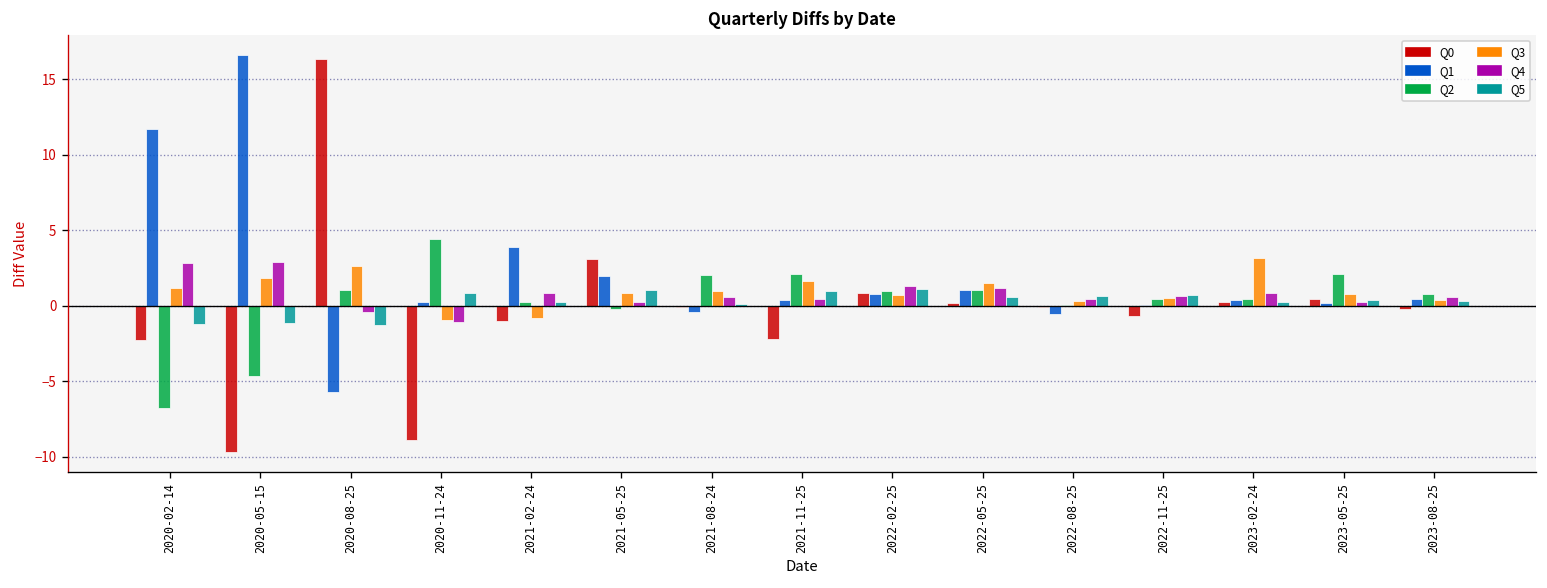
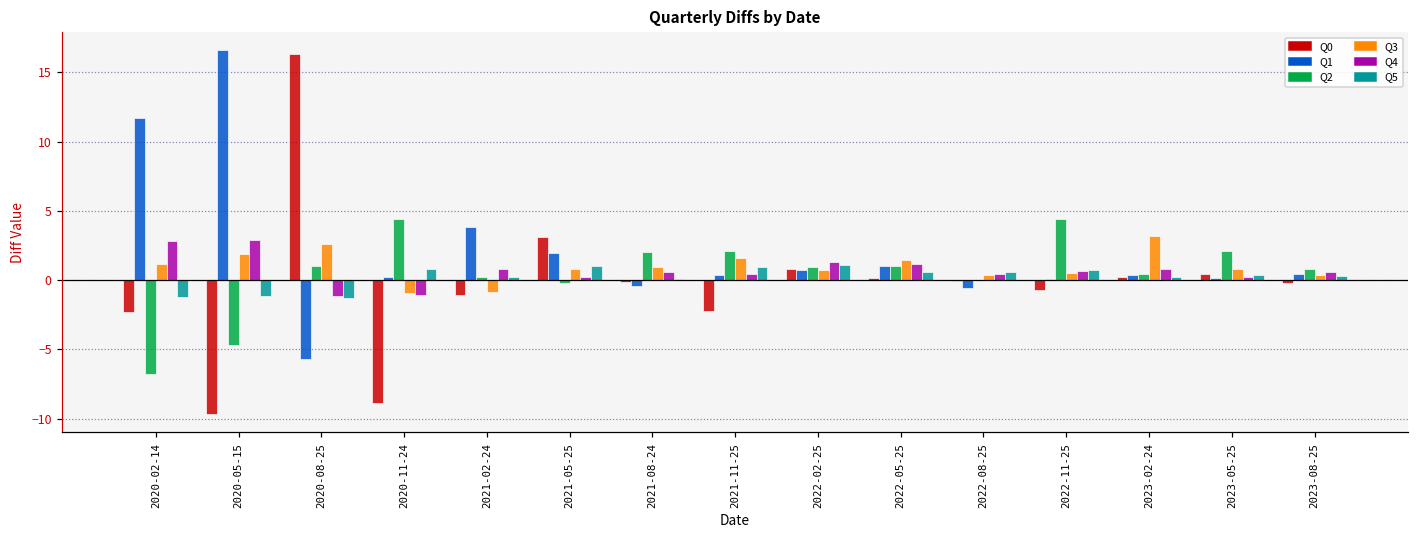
Q4, 2020-08-25: -0.4 -> -1.1
Q2, 2022-11-25: 0.4 -> 4.4
